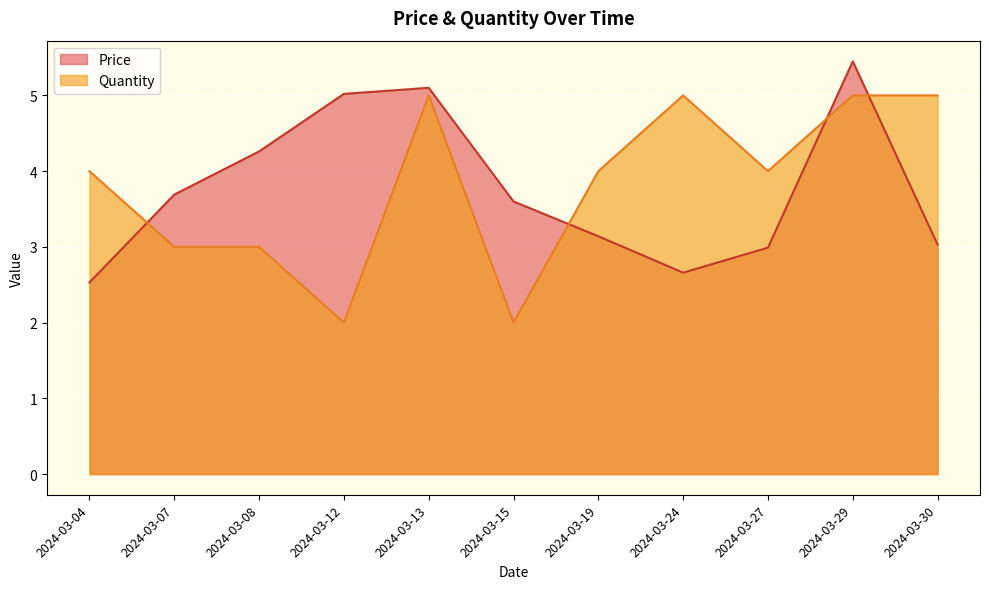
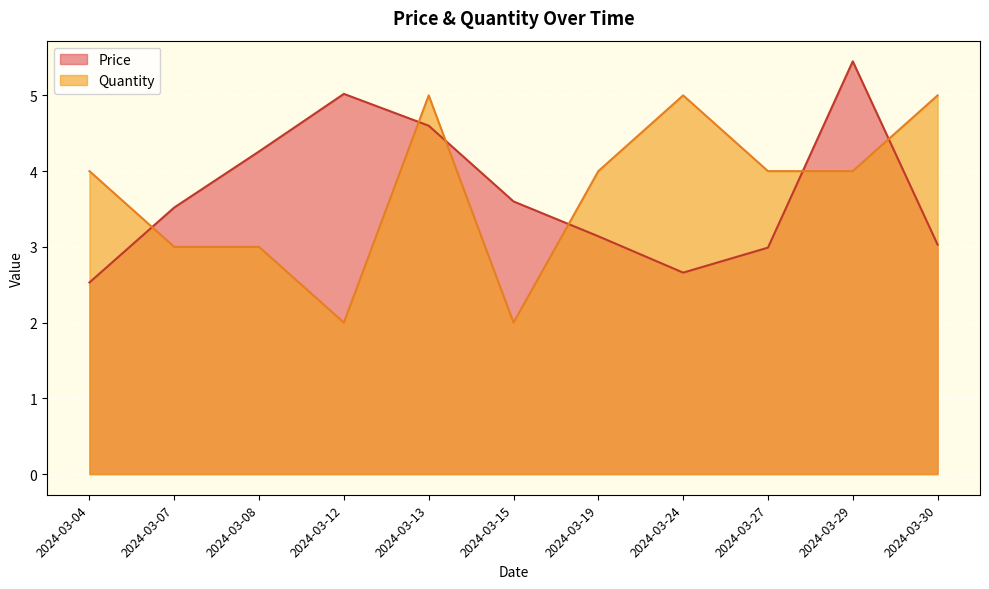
Price, 2024-03-07: 3.7 -> 3.5
Price, 2024-03-13: 5.1 -> 4.6
Quantity, 2024-03-29: 5 -> 4
